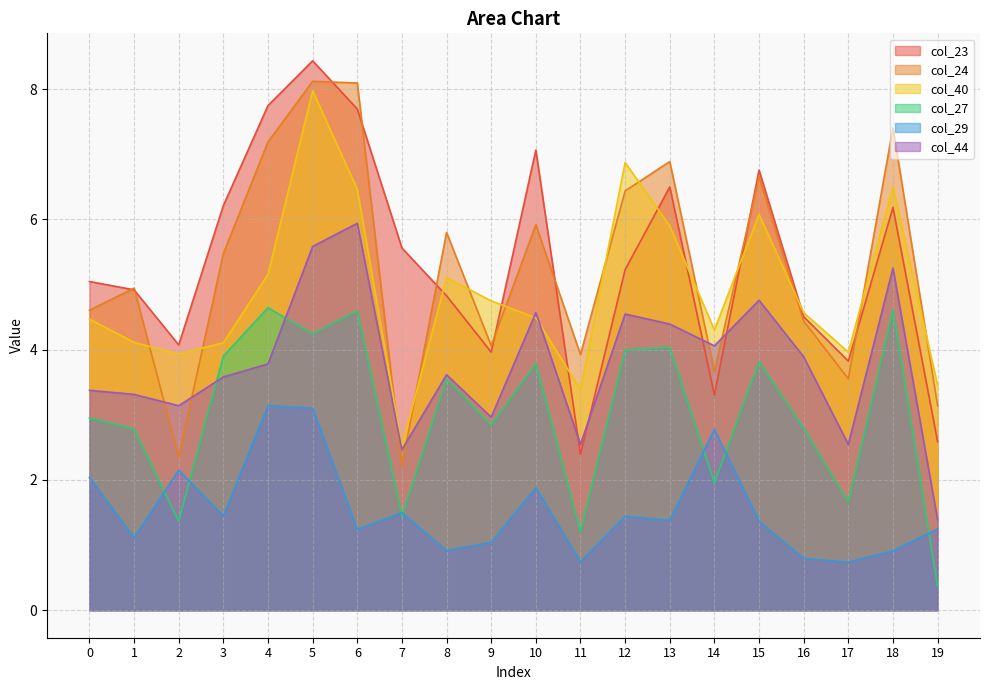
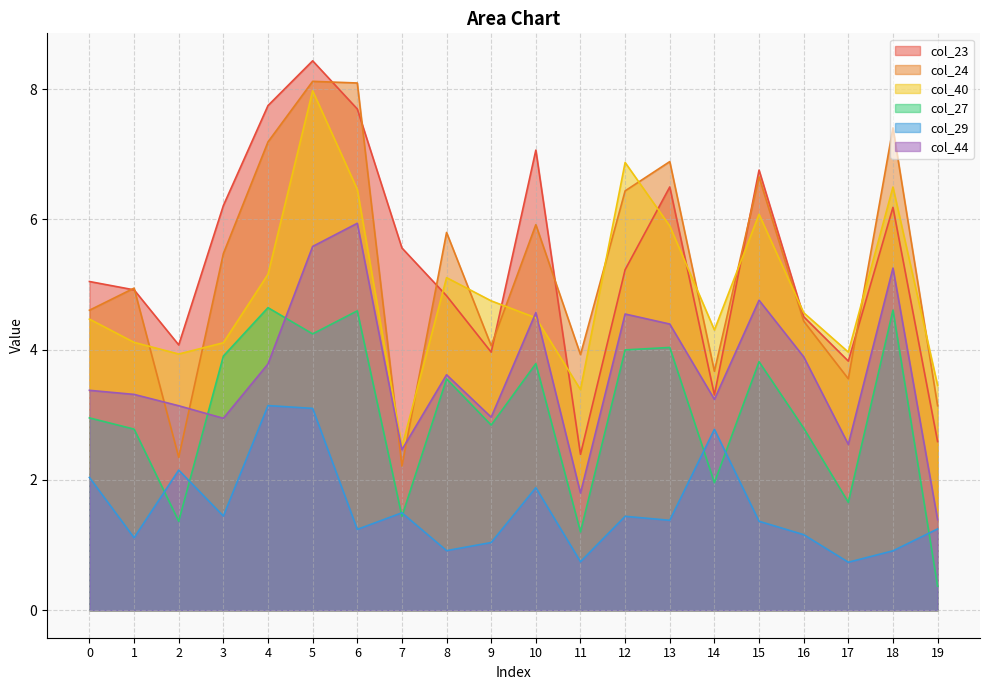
col_44, 3: 3.6 -> 2.9
col_44, 11: 2.5 -> 1.8
col_44, 14: 4.1 -> 3.2
col_29, 16: 0.8 -> 1.2
